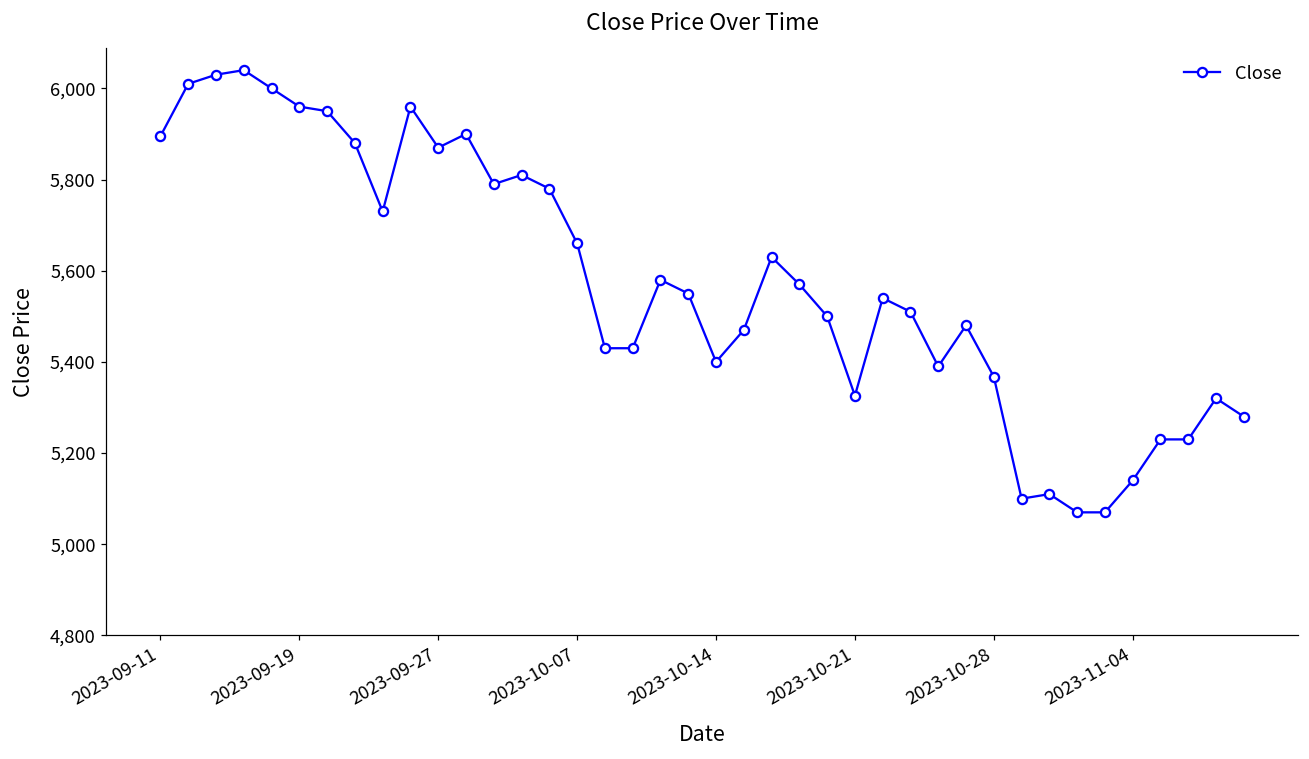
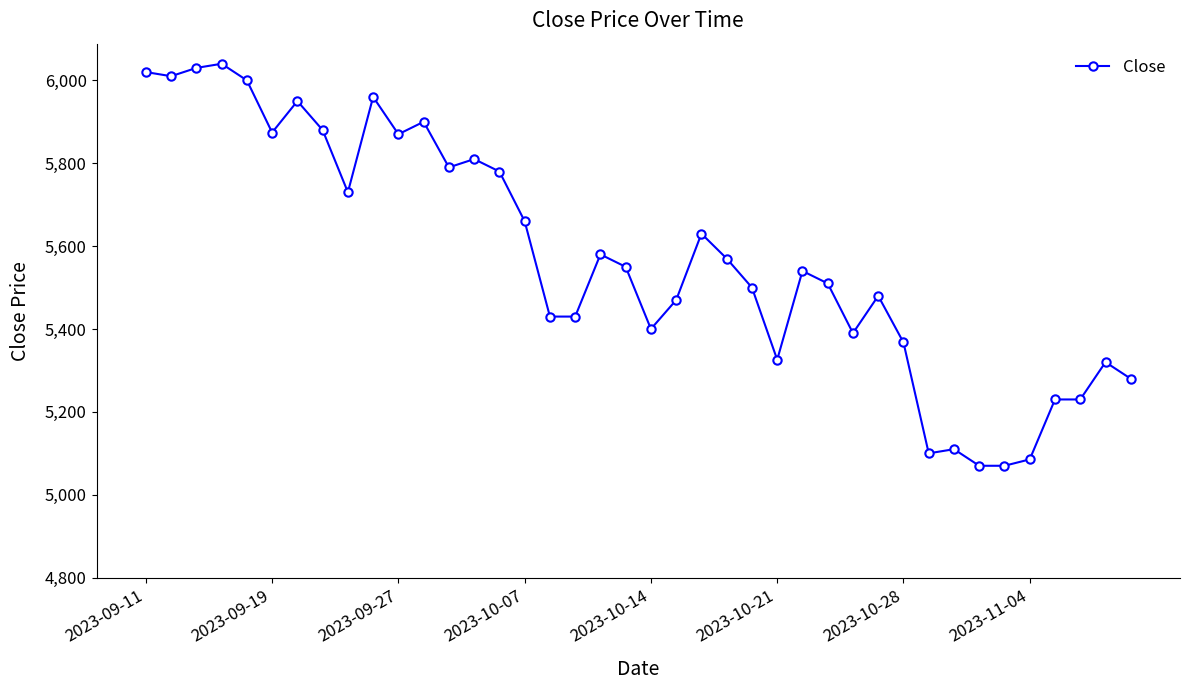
2023-09-11: 5,900 -> 6,020
2023-09-19: 5,960 -> 5,870
2023-11-04: 5,140 -> 5,090
